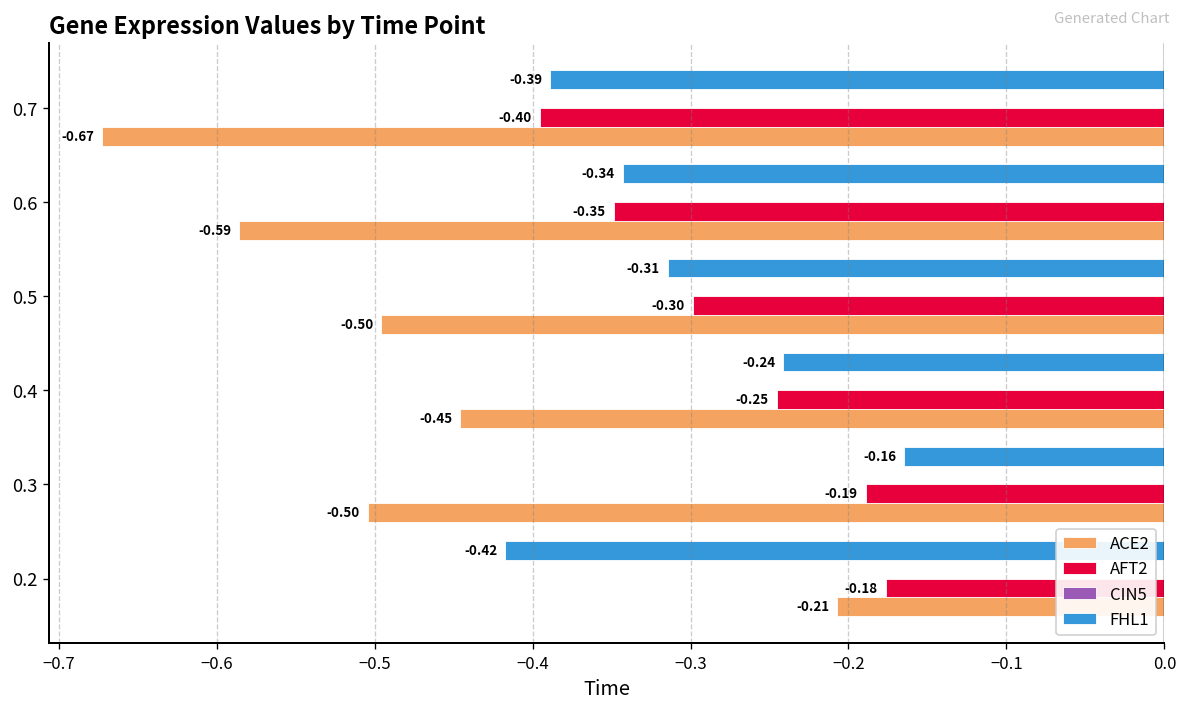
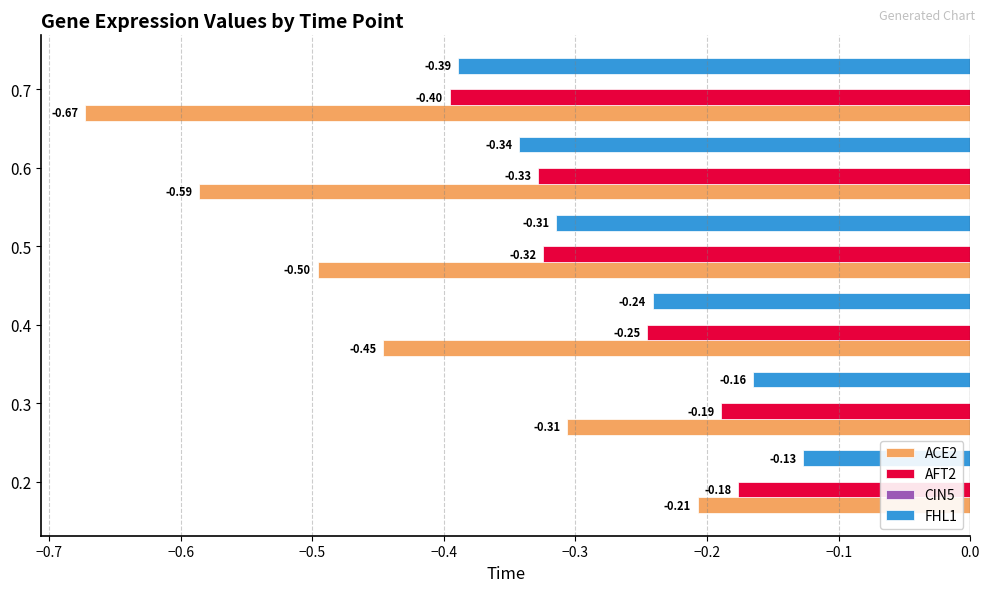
AFT2, 0.6: -0.35 -> -0.33
AFT2, 0.5: -0.30 -> -0.32
ACE2, 0.3: -0.50 -> -0.31
FHL1, 0.2: -0.42 -> -0.13
